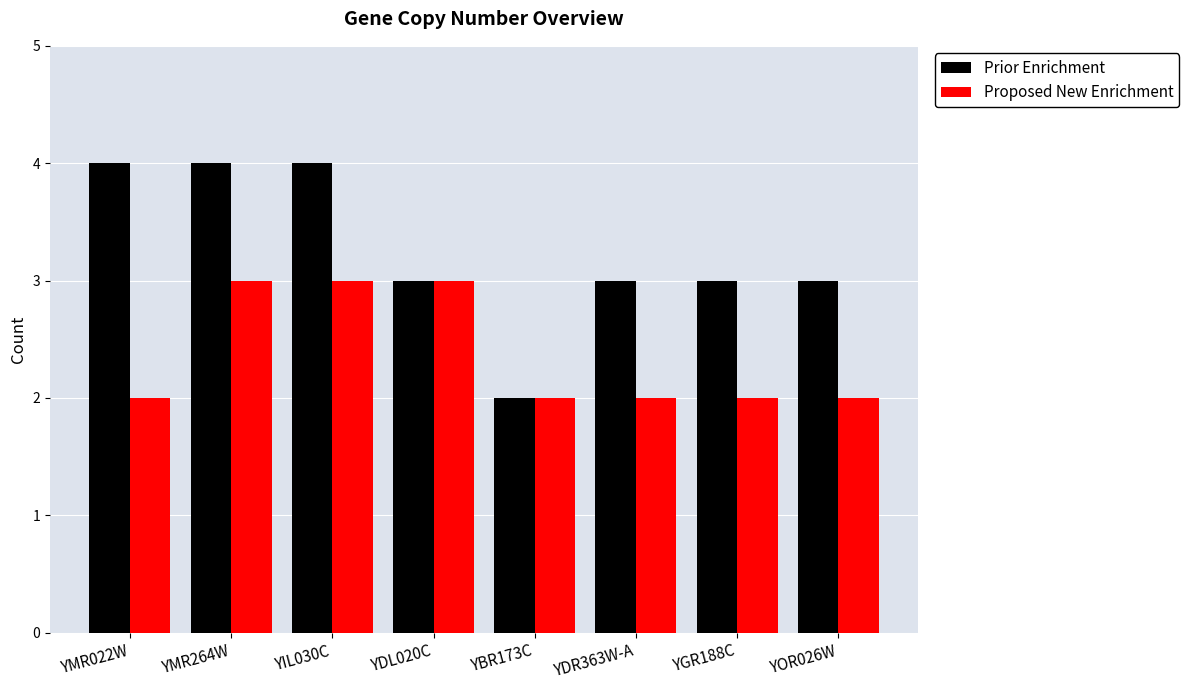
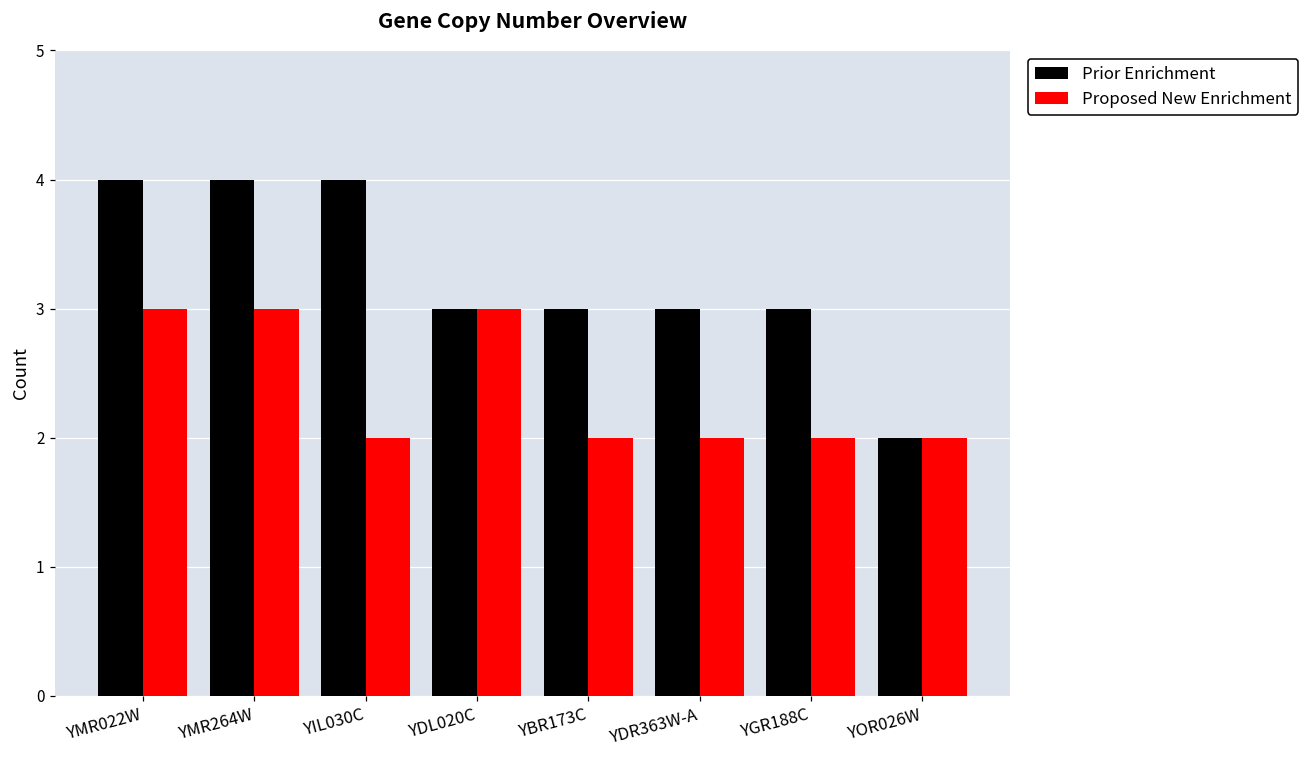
Proposed New Enrichment, YMR022W: 2 -> 3
Proposed New Enrichment, YIL030C: 3 -> 2
Prior Enrichment, YBR173C: 2 -> 3
Prior Enrichment, YOR026W: 3 -> 2
